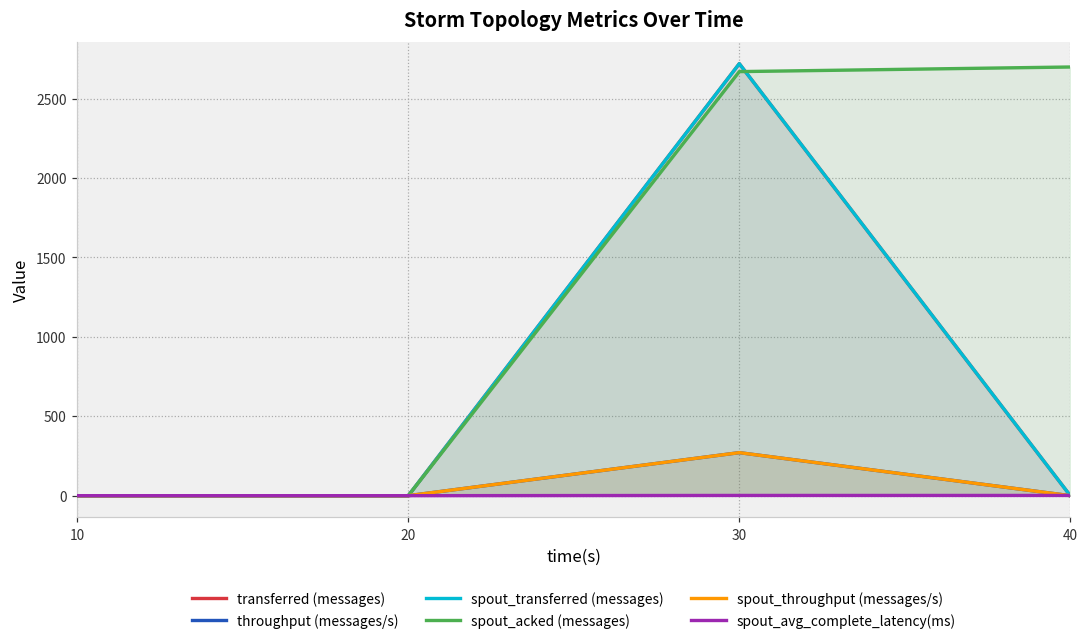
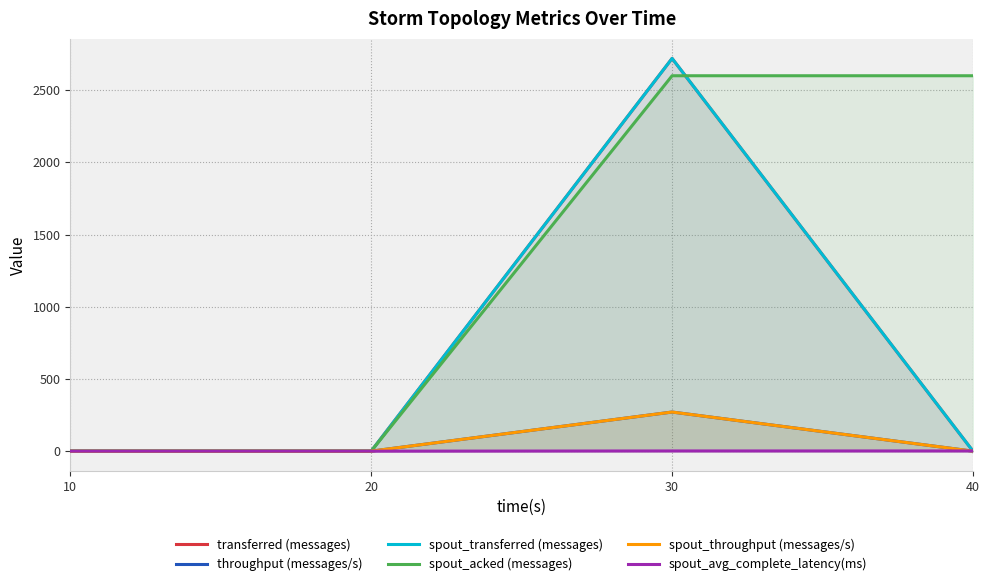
spout_acked (messages), 30: 2670 -> 2600
spout_acked (messages), 40: 2700 -> 2600
